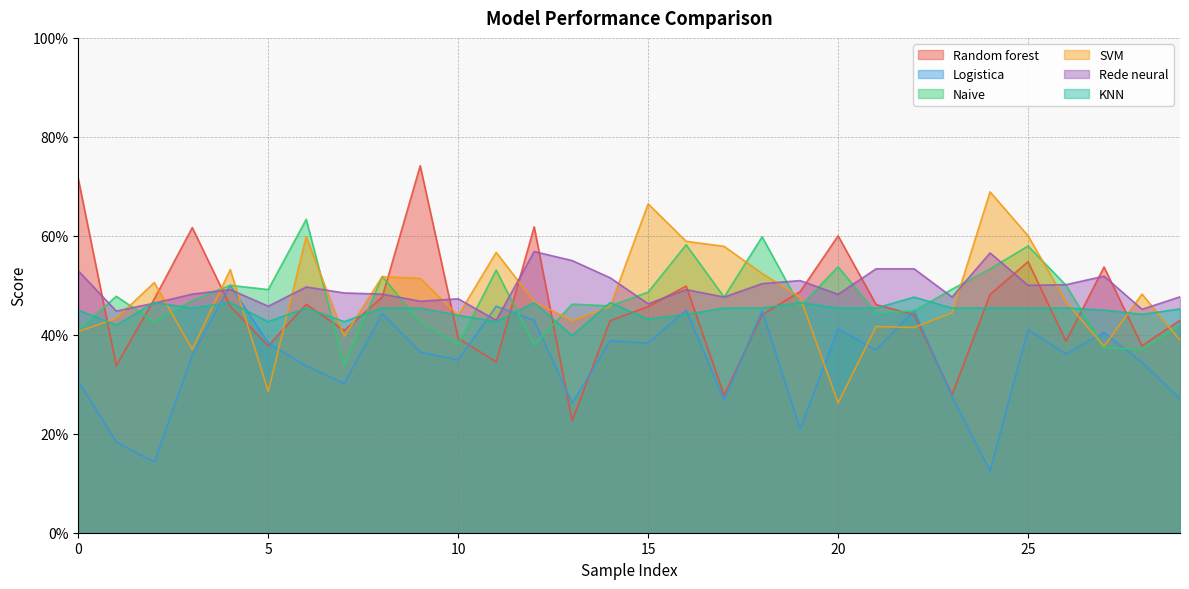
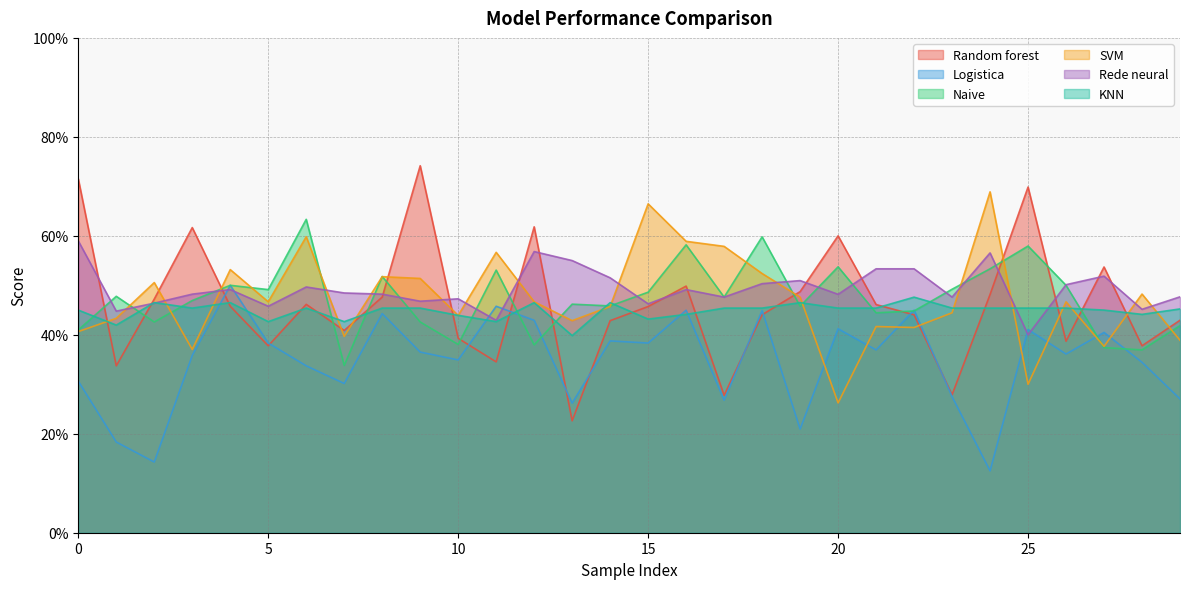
Rede neural, 0: 53% -> 59%
SVM, 5: 29% -> 47%
Random forest, 25: 55% -> 70%
SVM, 25: 60% -> 30%
Rede neural, 25: 50% -> 40%
